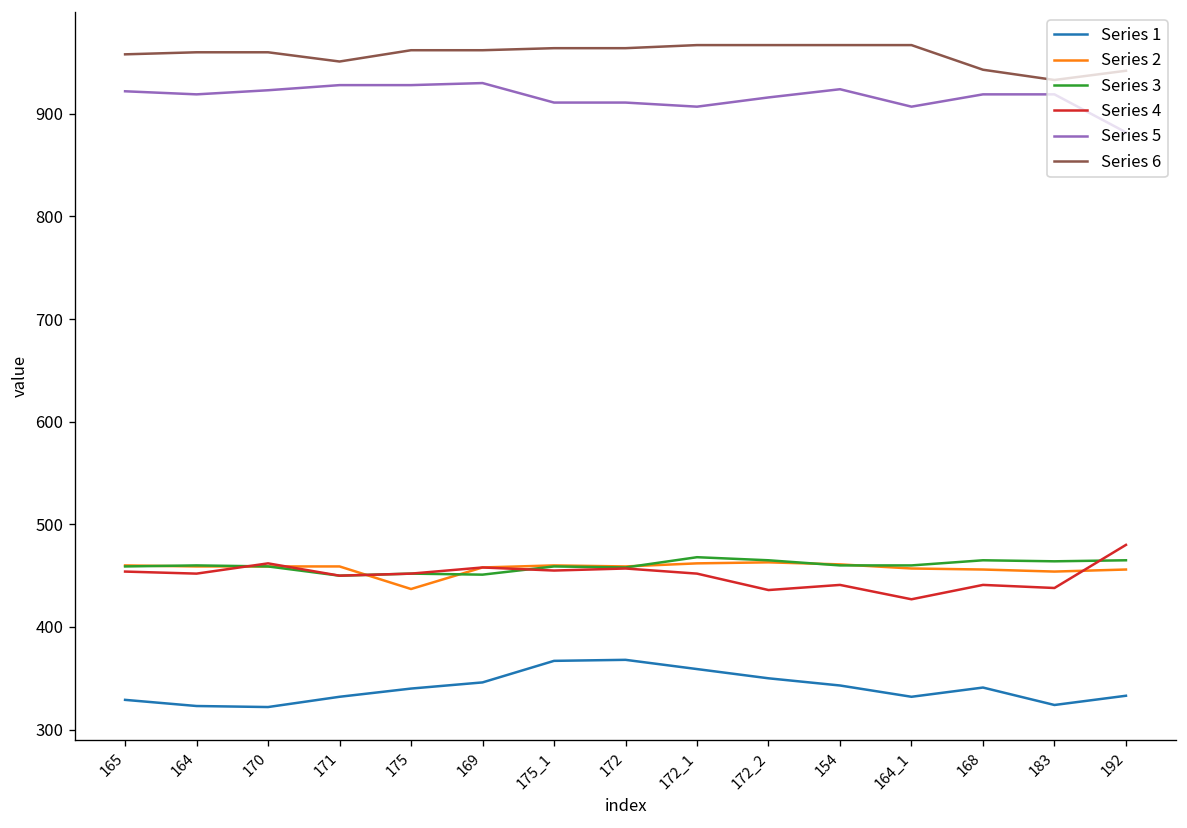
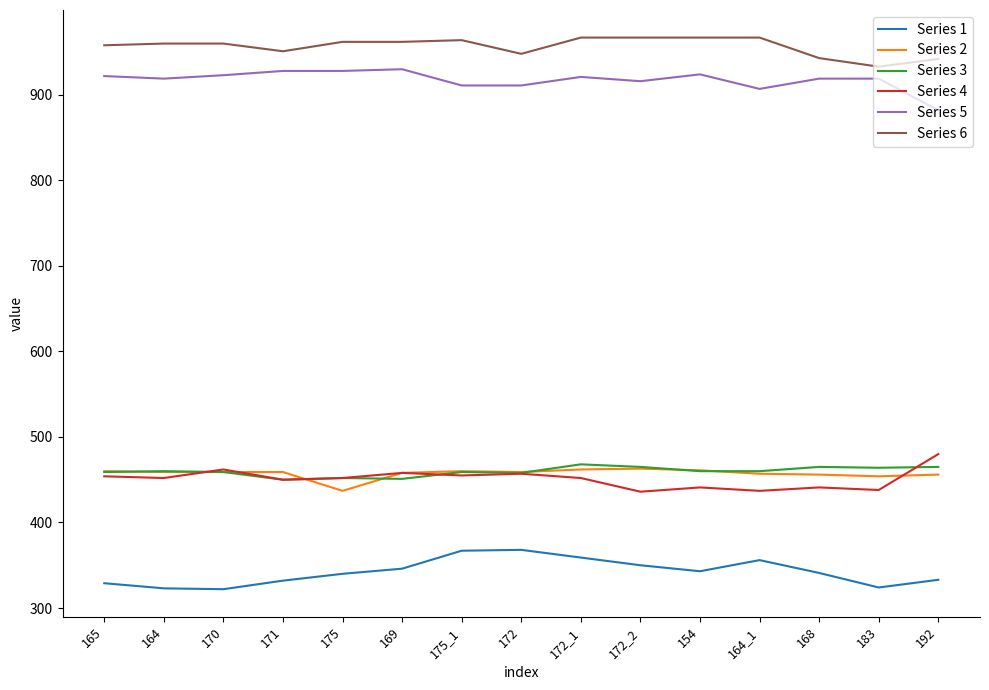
Series 6, 172: 960 -> 950
Series 5, 172_1: 910 -> 920
Series 1, 164_1: 330 -> 360
Series 4, 164_1: 430 -> 440
